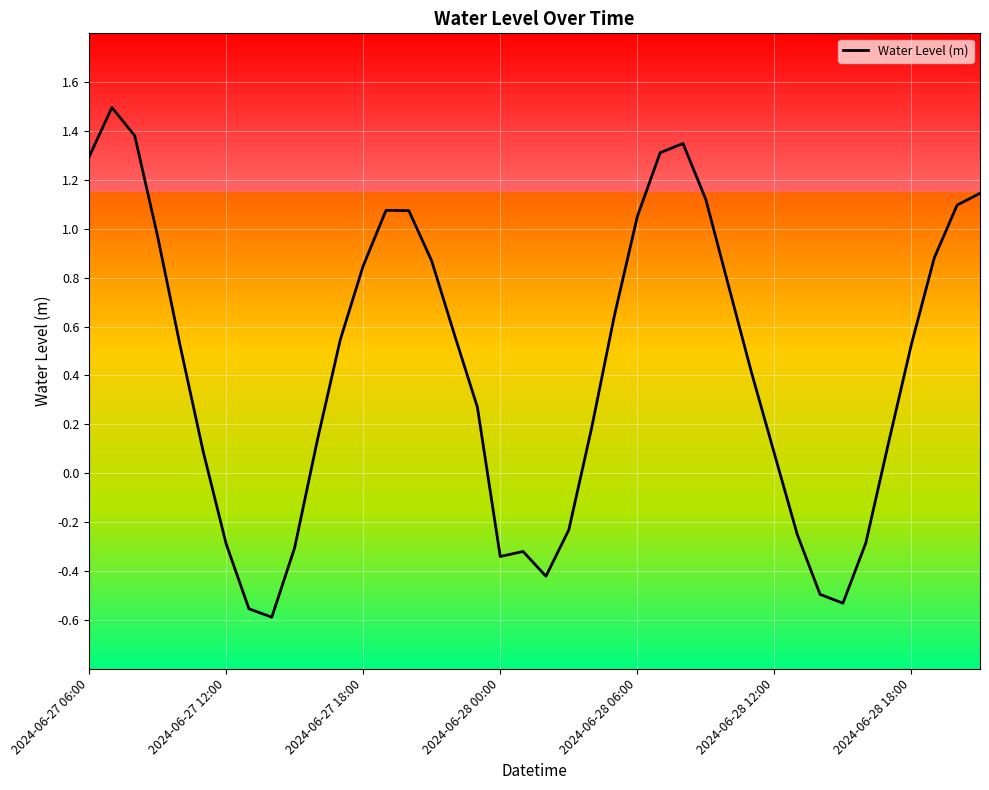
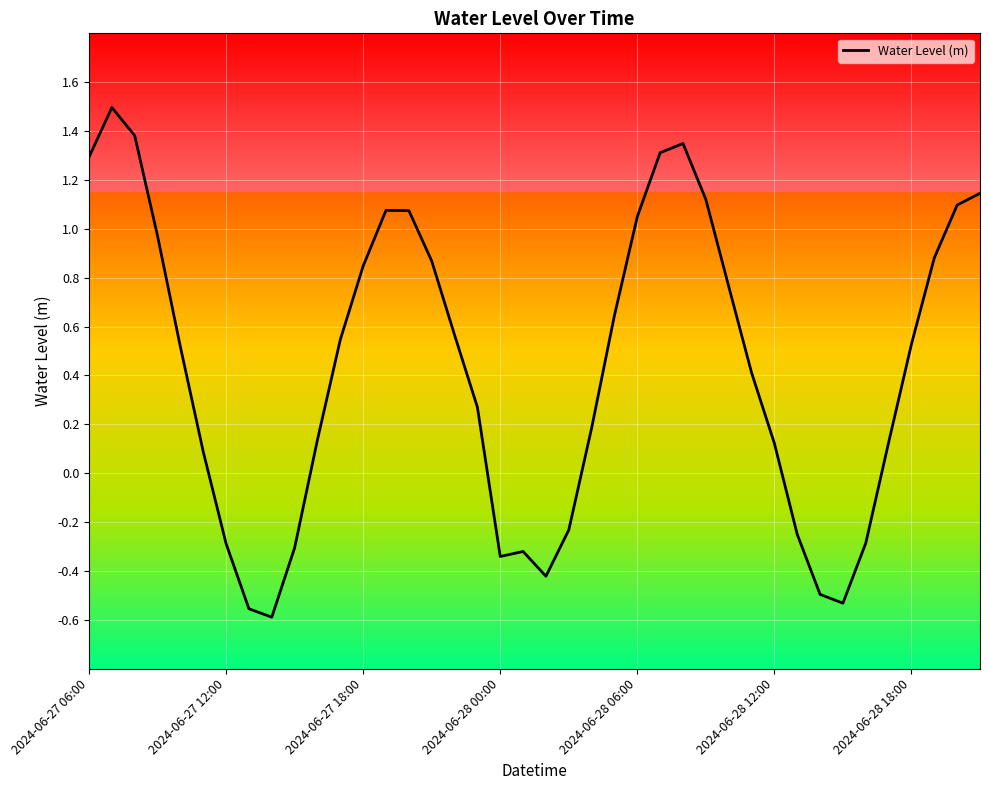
2024-06-28 12:00: 0.08 -> 0.12
